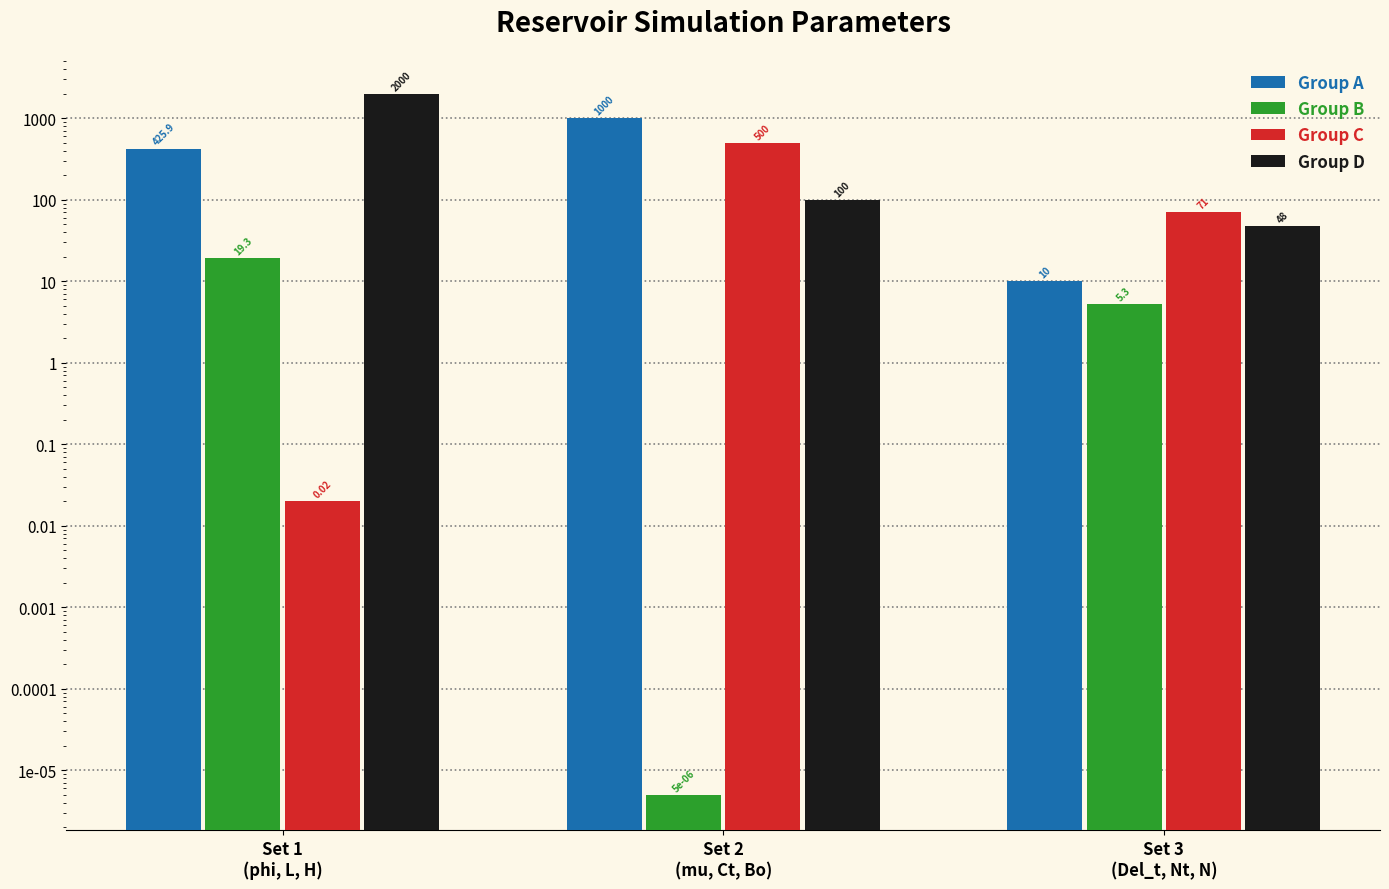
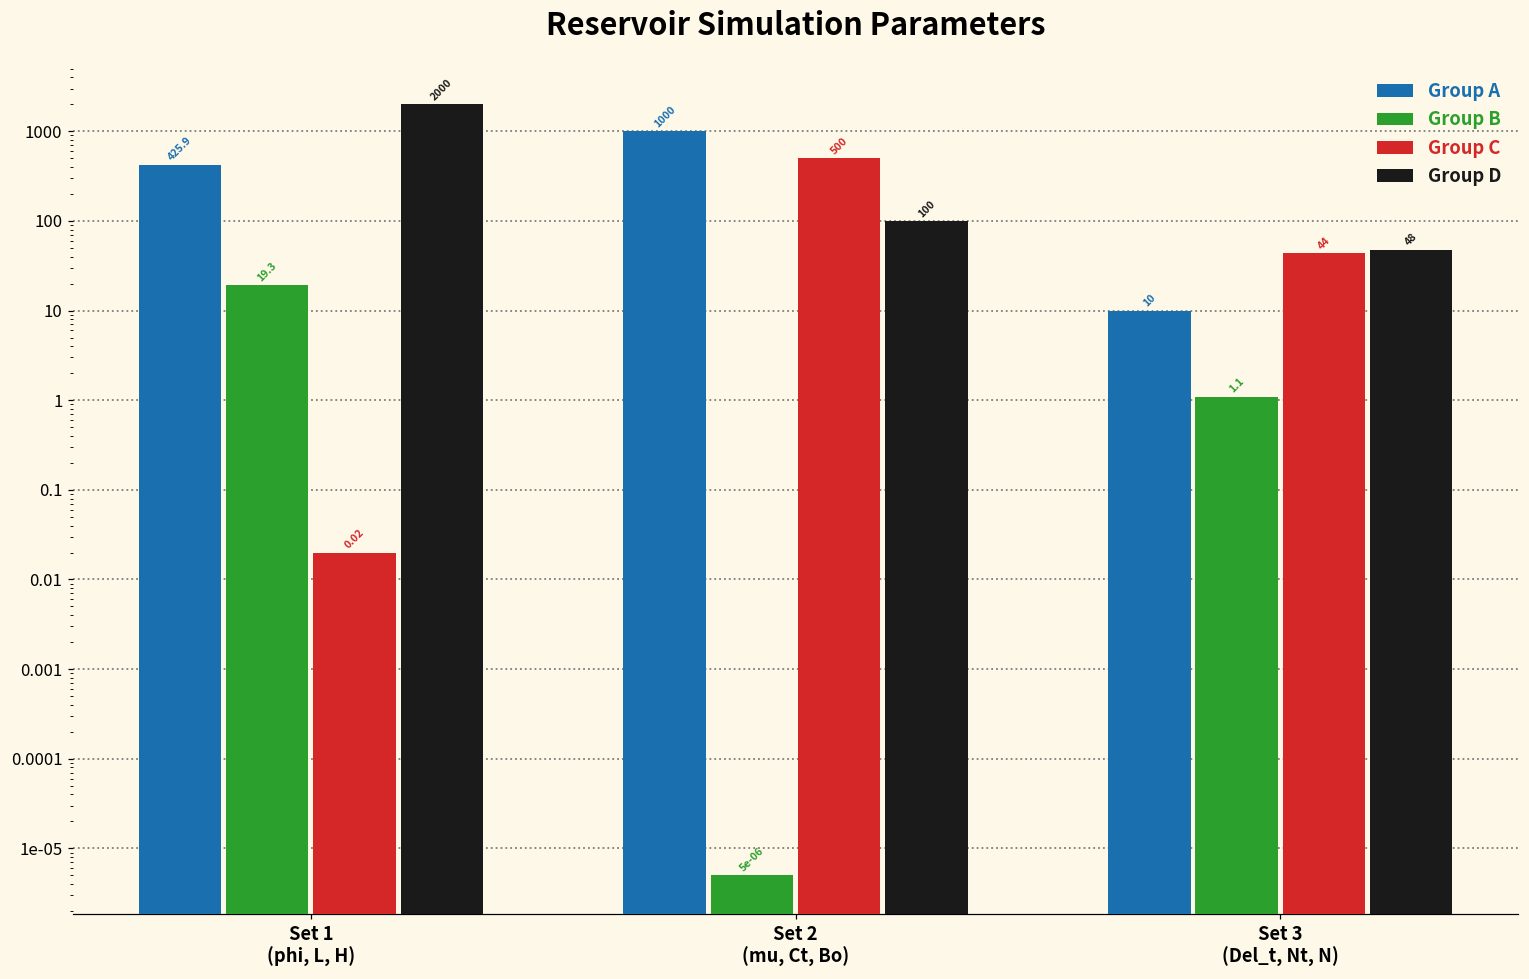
Group B, Set 3 (Del_t, Nt, N): 5.3 -> 1.1
Group C, Set 3 (Del_t, Nt, N): 71 -> 44
